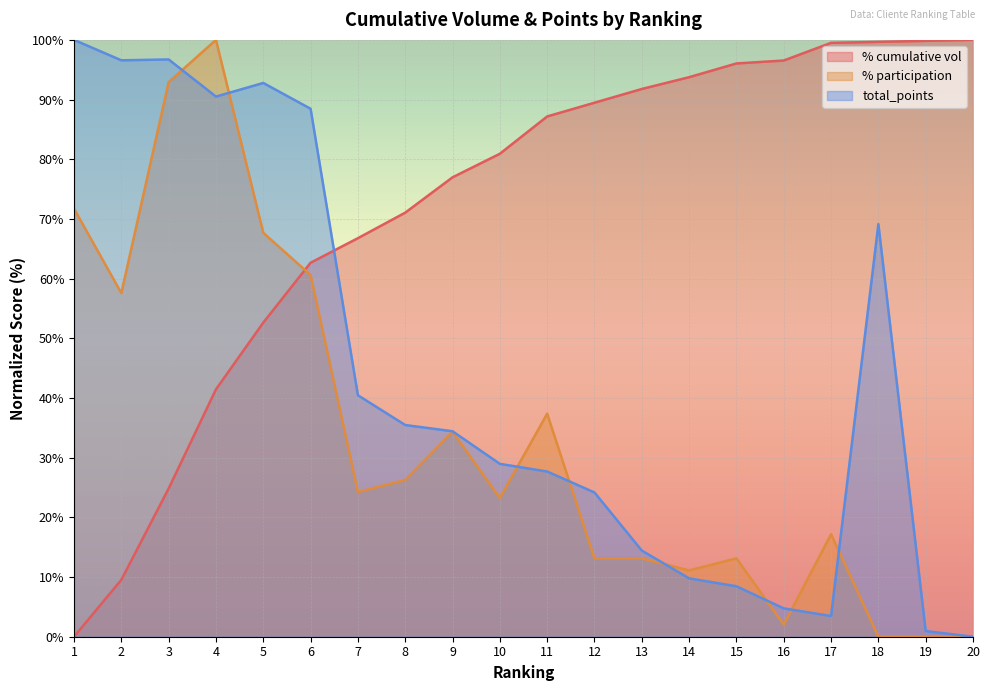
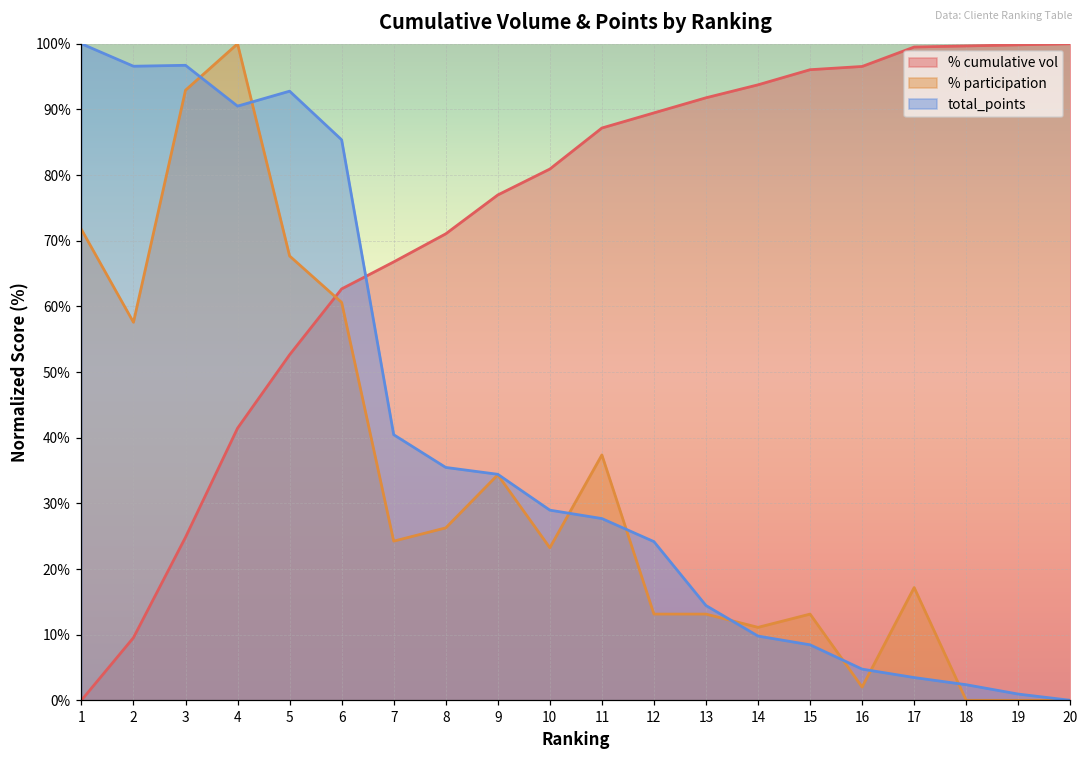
total_points, 6: 88% -> 85%
total_points, 18: 69% -> 2%
